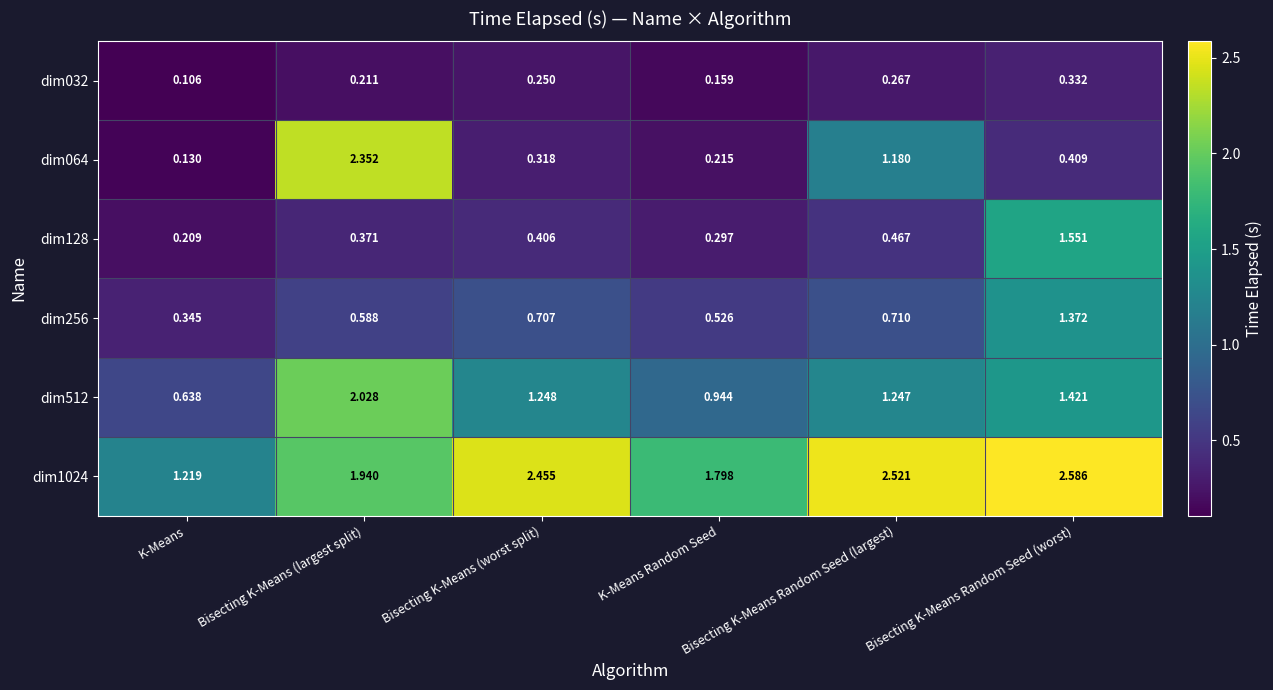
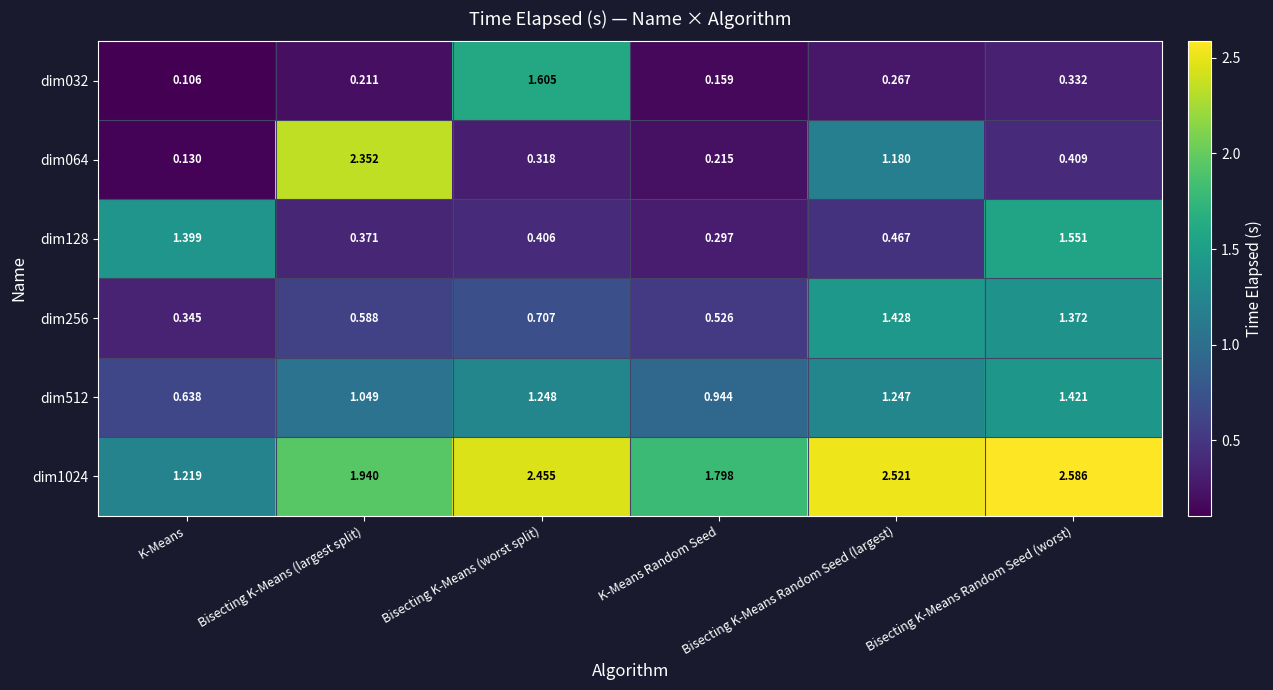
dim032, Bisecting K-Means (worst split): 0.250 -> 1.605
dim128, K-Means: 0.209 -> 1.399
dim256, Bisecting K-Means Random Seed (largest): 0.710 -> 1.428
dim512, Bisecting K-Means (largest split): 2.028 -> 1.049
